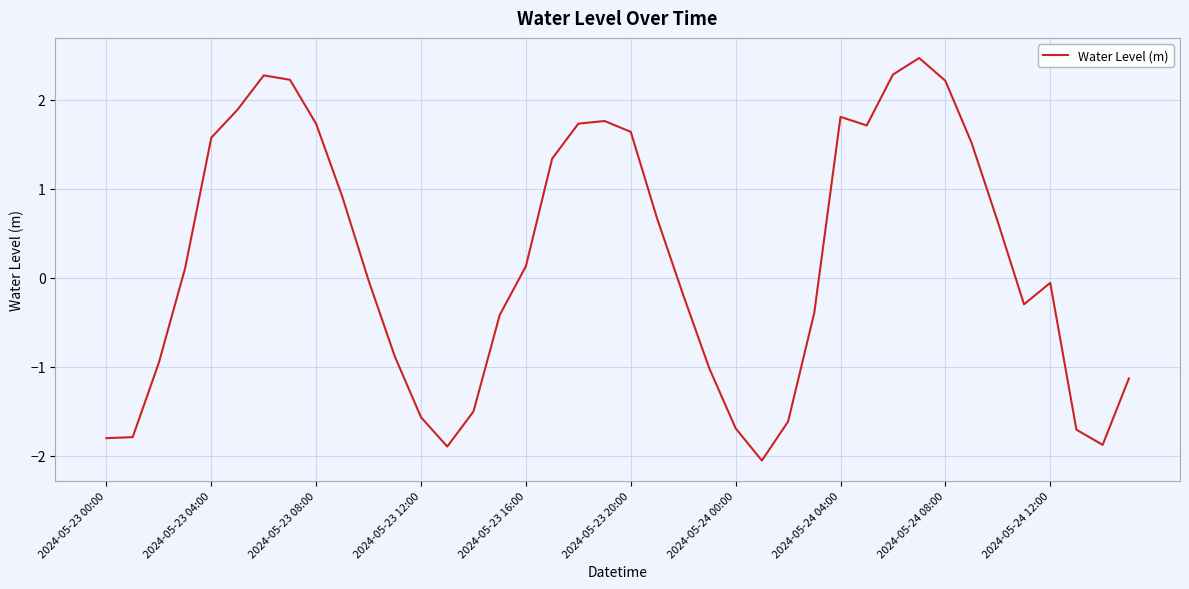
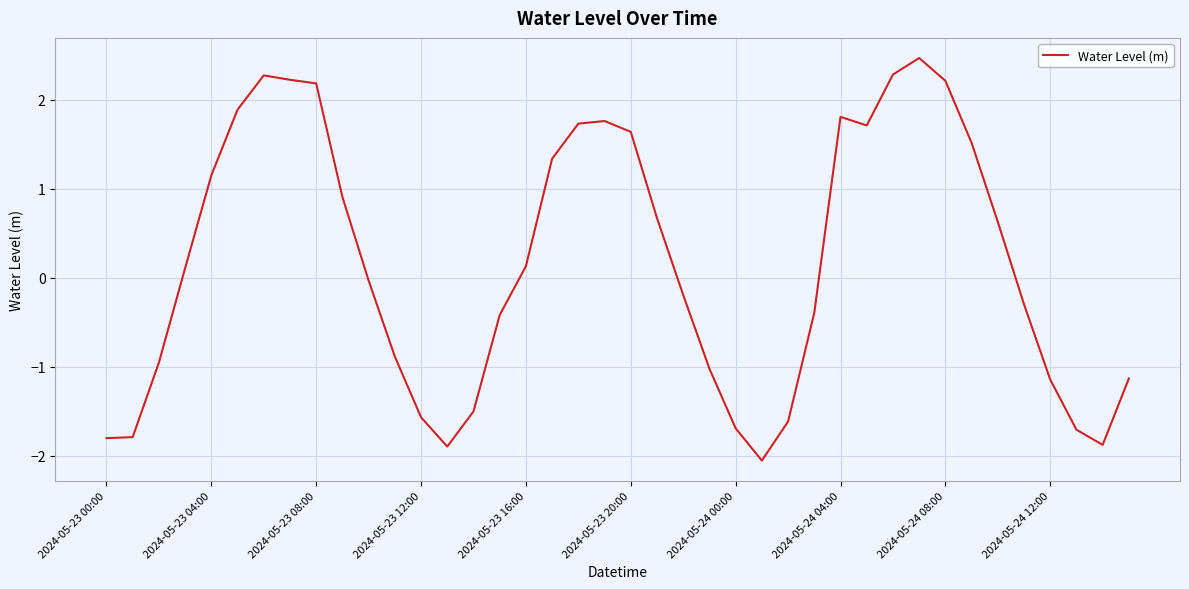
2024-05-23 04:00: 1.6 -> 1.2
2024-05-23 08:00: 1.7 -> 2.2
2024-05-24 12:00: -0.1 -> -1.1
